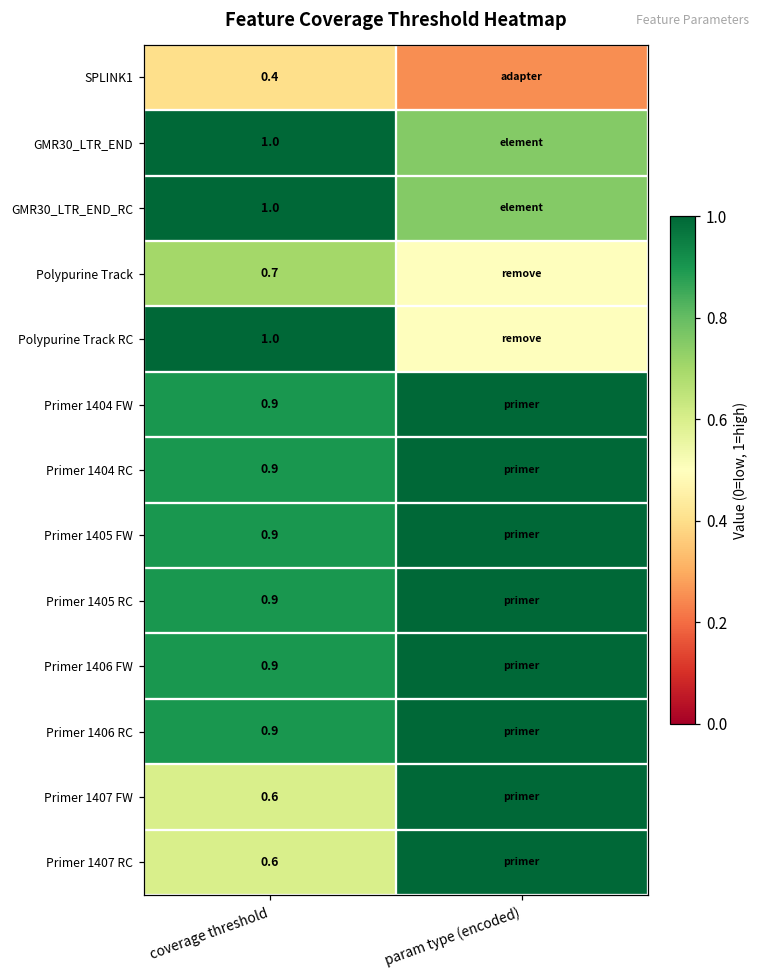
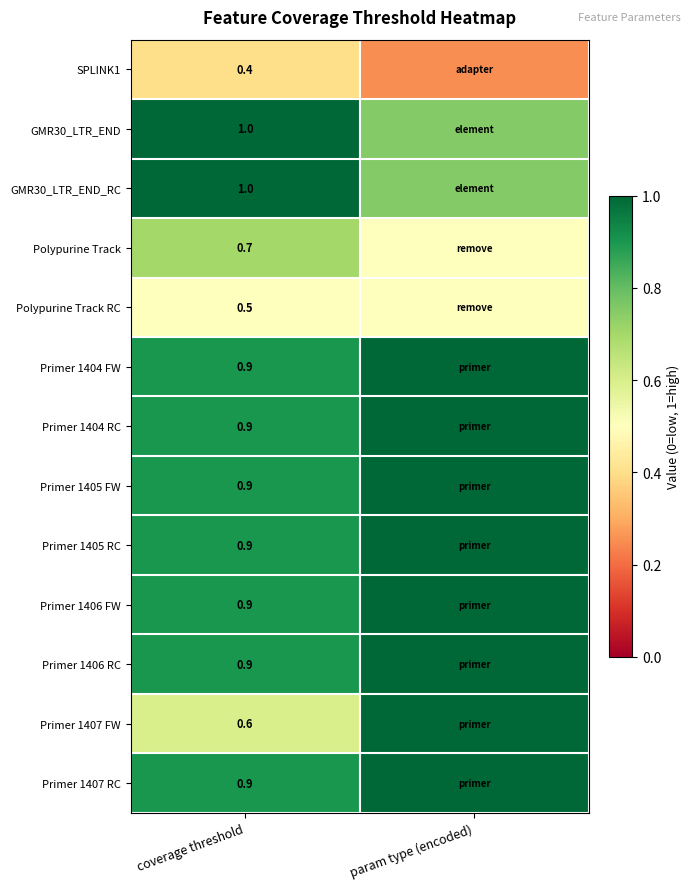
Polypurine Track RC, coverage threshold: 1.0 -> 0.5
Primer 1407 RC, coverage threshold: 0.6 -> 0.9
